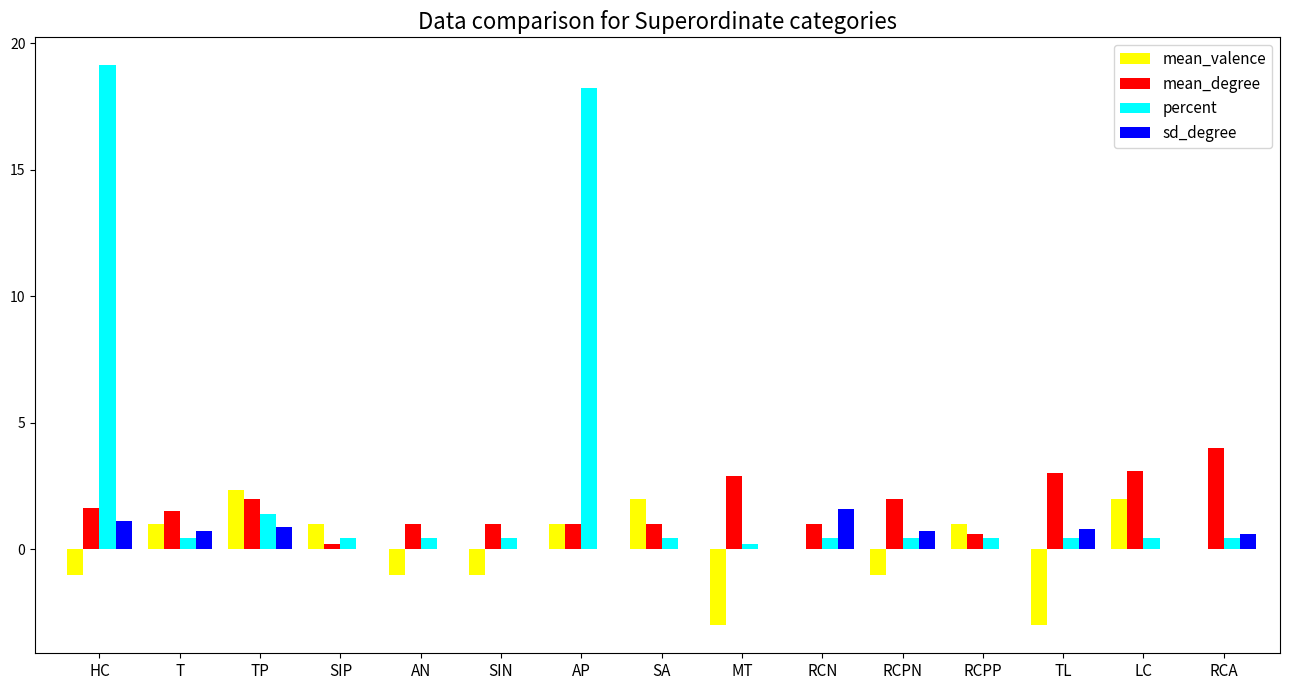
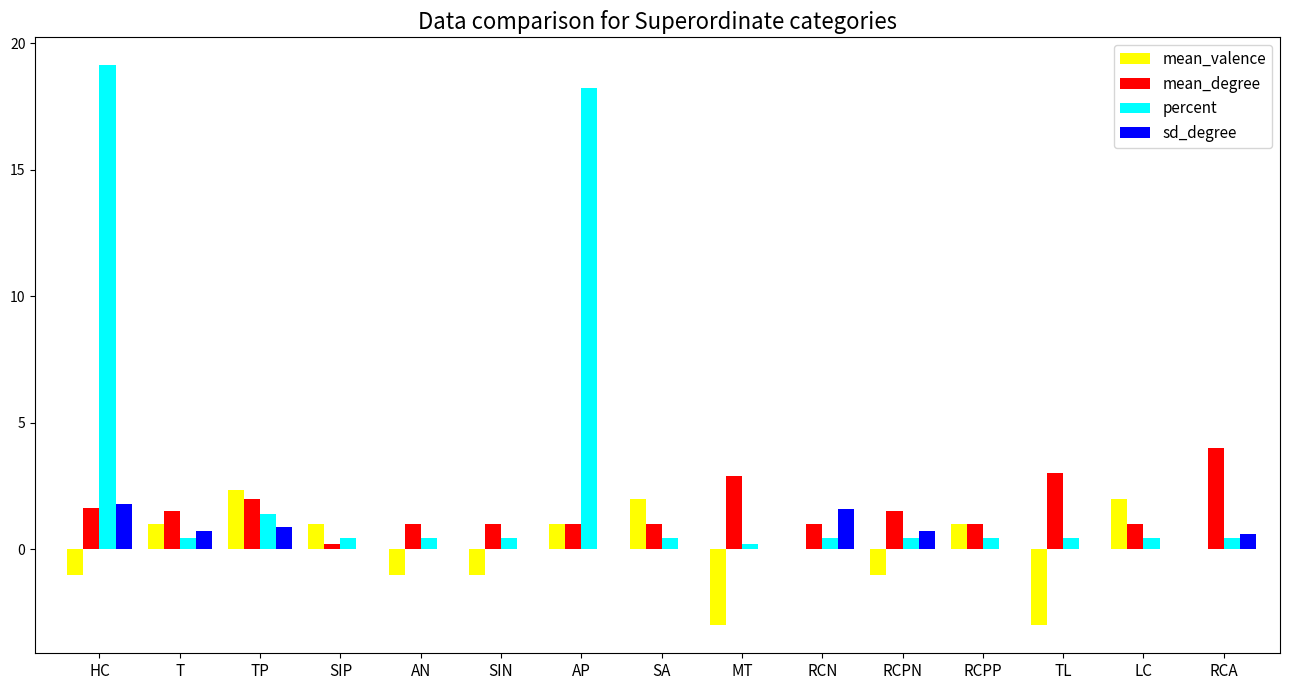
sd_degree, HC: 1.1 -> 1.8
mean_degree, RCPN: 2.0 -> 1.5
mean_degree, RCPP: 0.6 -> 1.0
sd_degree, TL: 0.8 -> 0.0
mean_degree, LC: 3.1 -> 1.0
